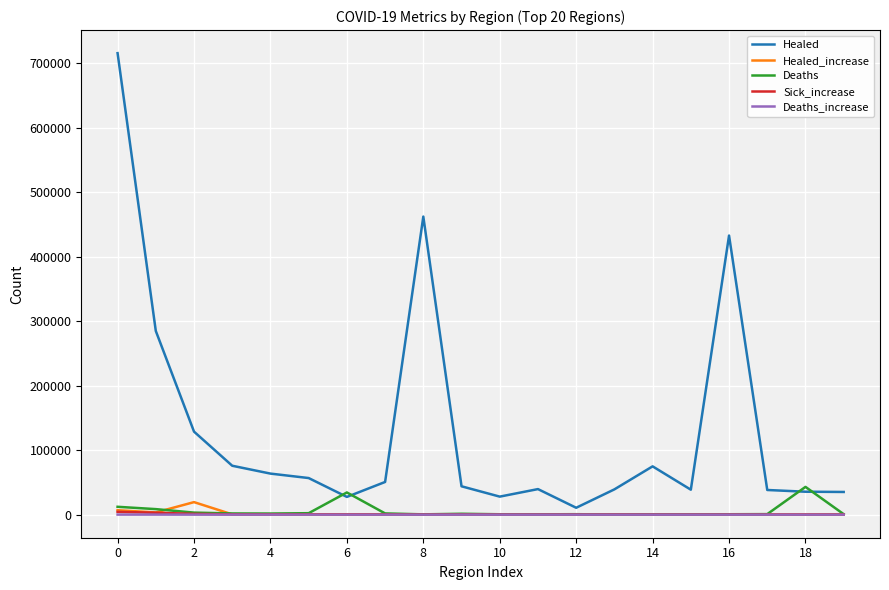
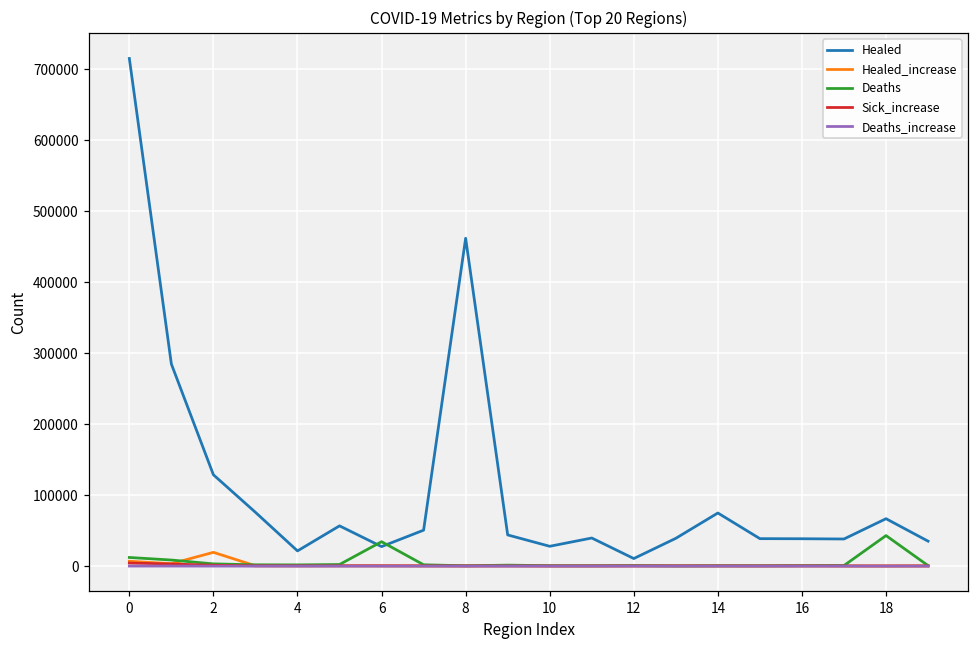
Healed, 4: 60000 -> 20000
Healed, 16: 430000 -> 40000
Healed, 18: 40000 -> 70000
